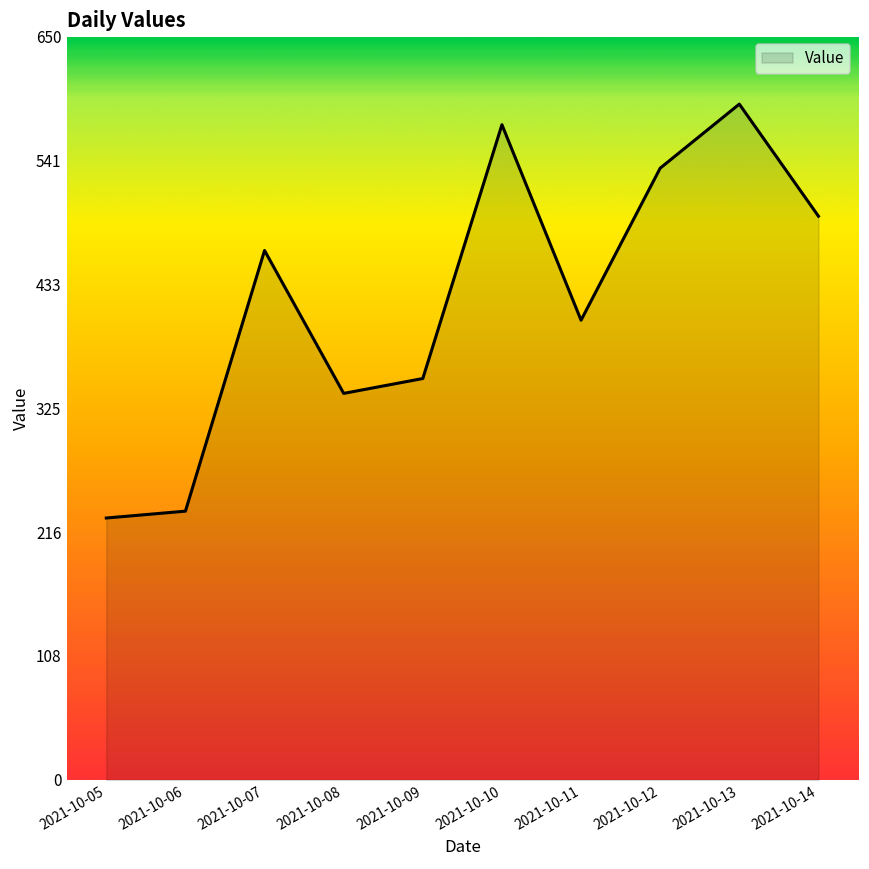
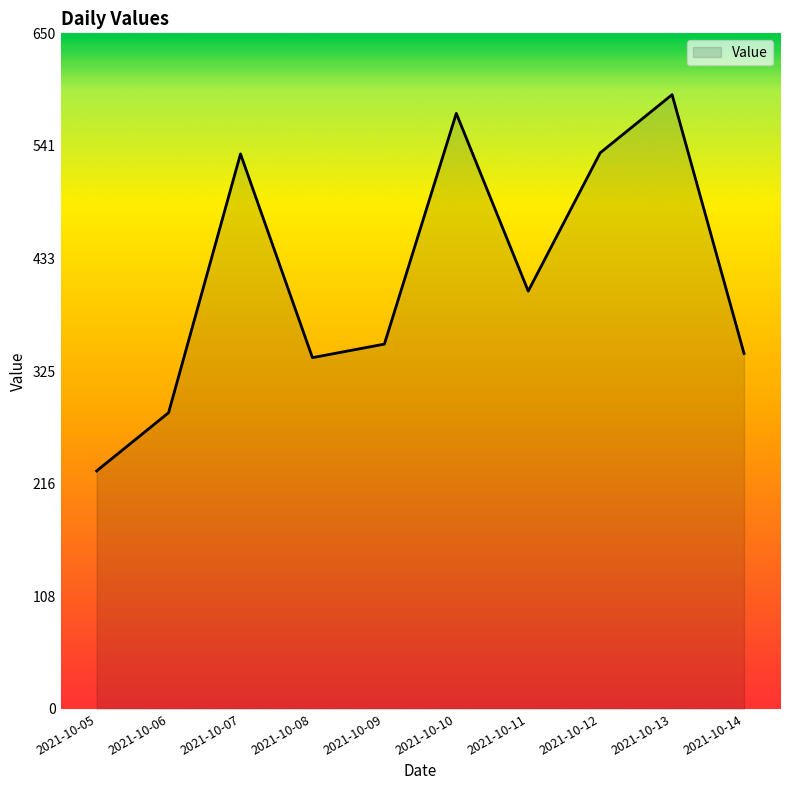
2021-10-06: 235 -> 285
2021-10-07: 463 -> 534
2021-10-14: 493 -> 342
